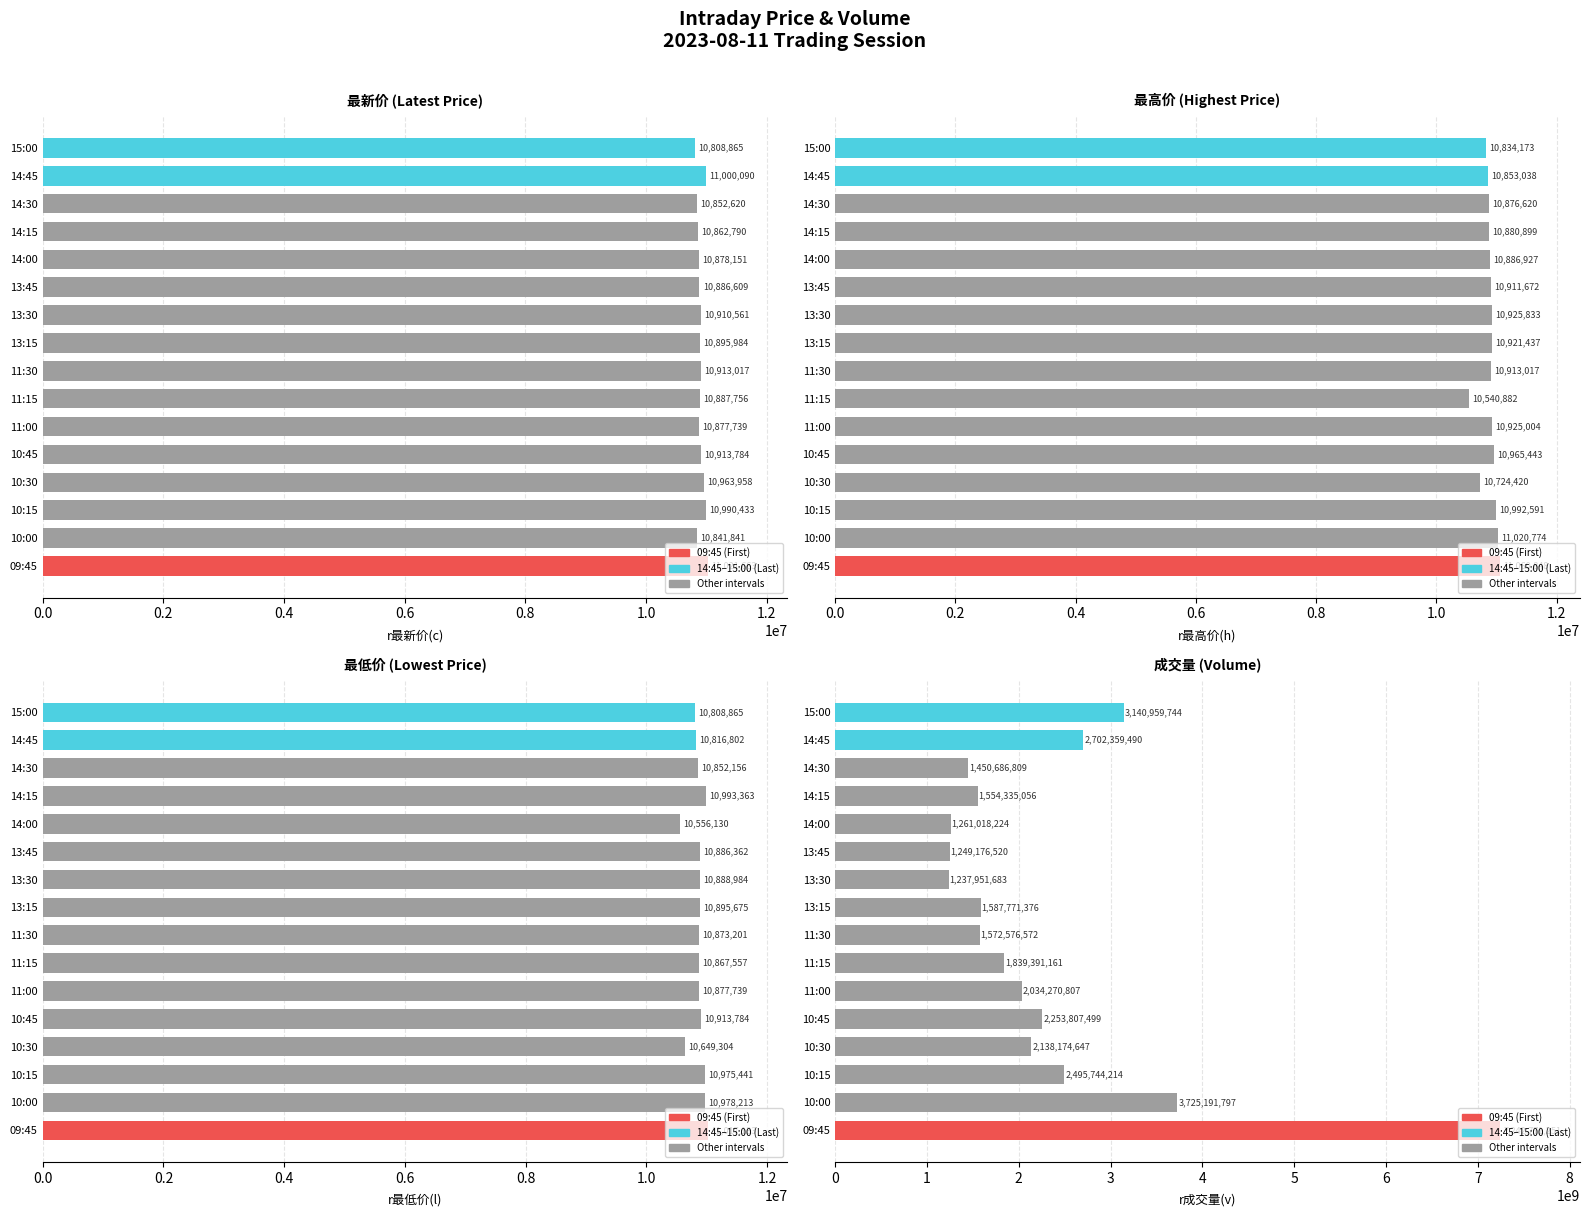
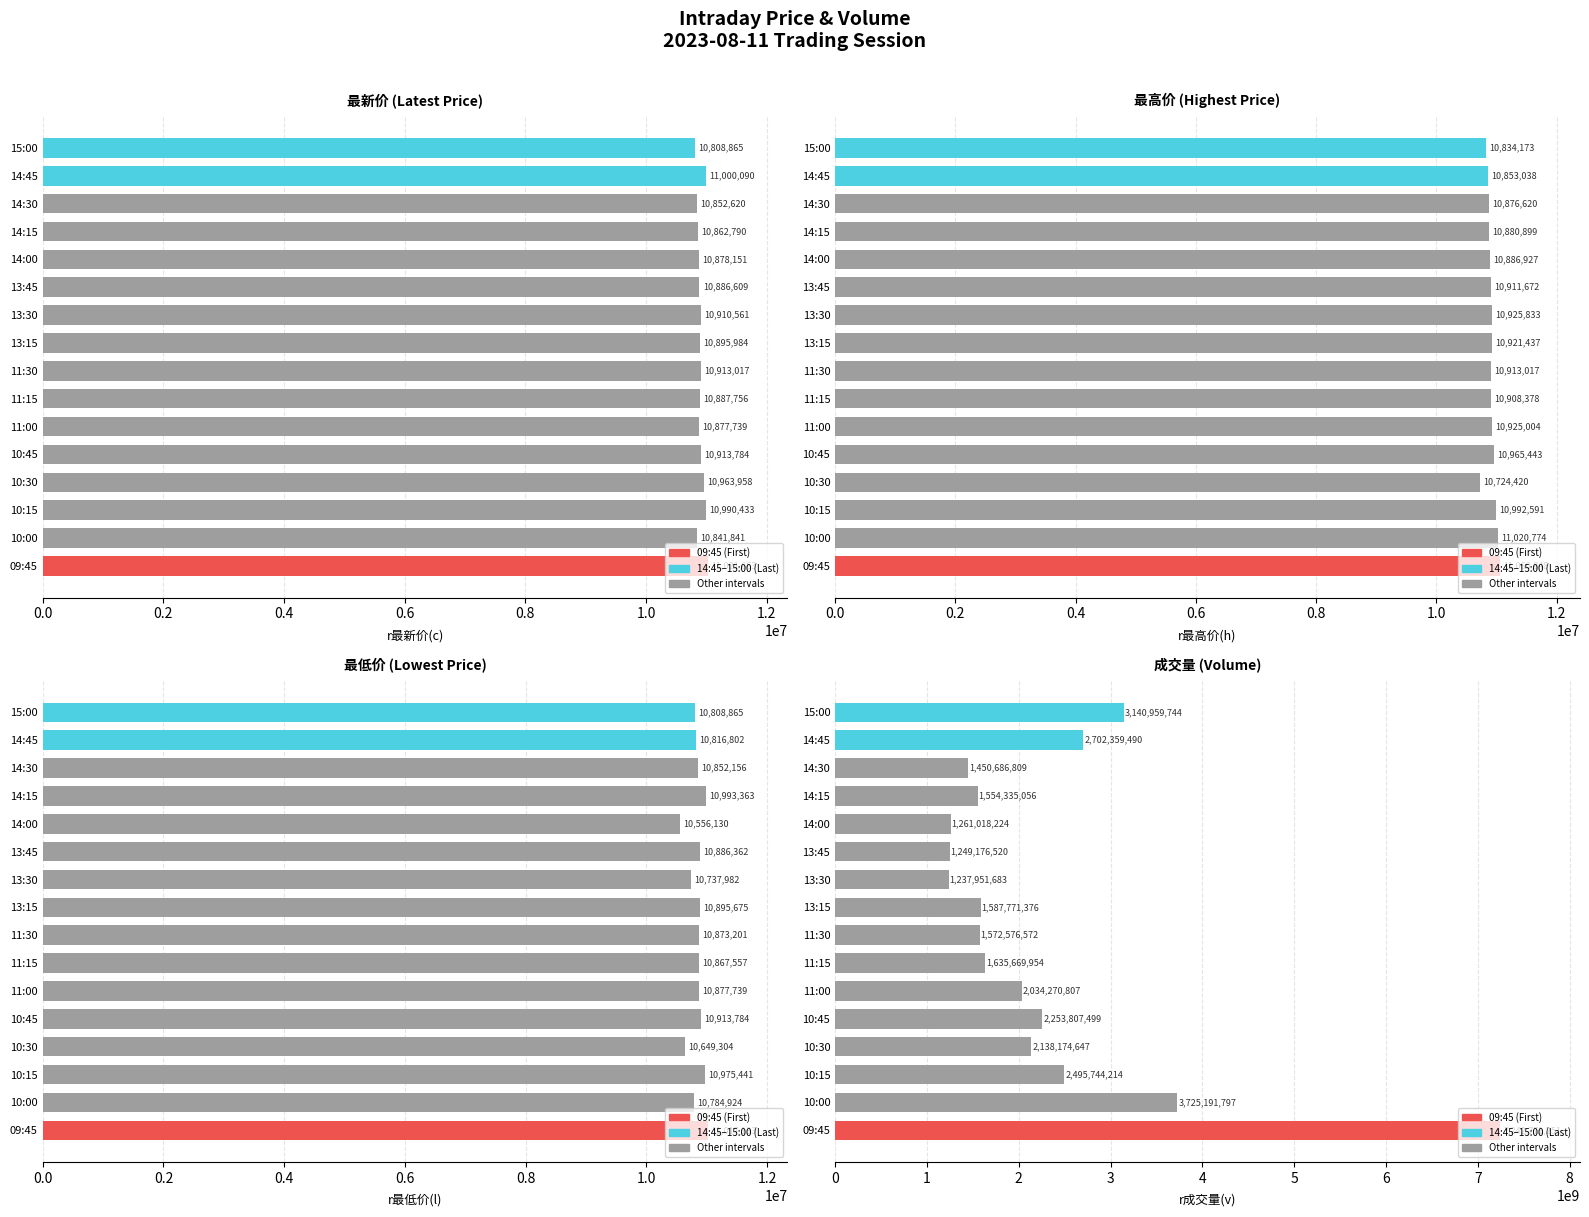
最高价 (Highest Price), 11:15: 10,540,882 -> 10,908,378
最低价 (Lowest Price), 13:30: 10,888,984 -> 10,737,982
最低价 (Lowest Price), 10:00: 10,978,213 -> 10,784,924
成交量 (Volume), 11:15: 1,839,391,161 -> 1,635,669,954
